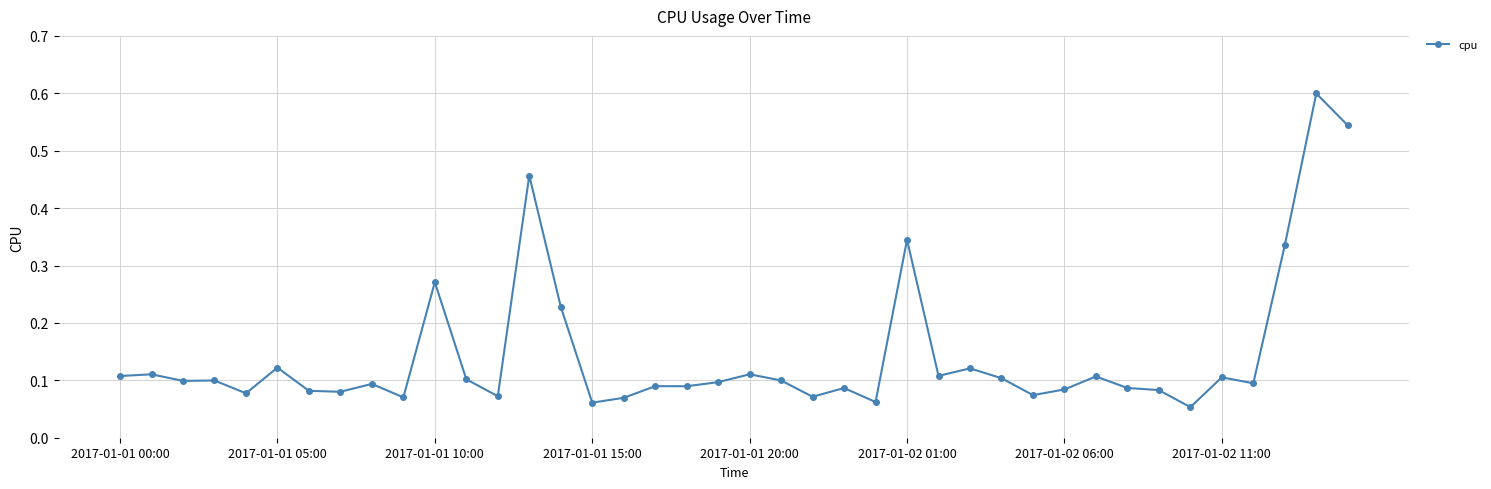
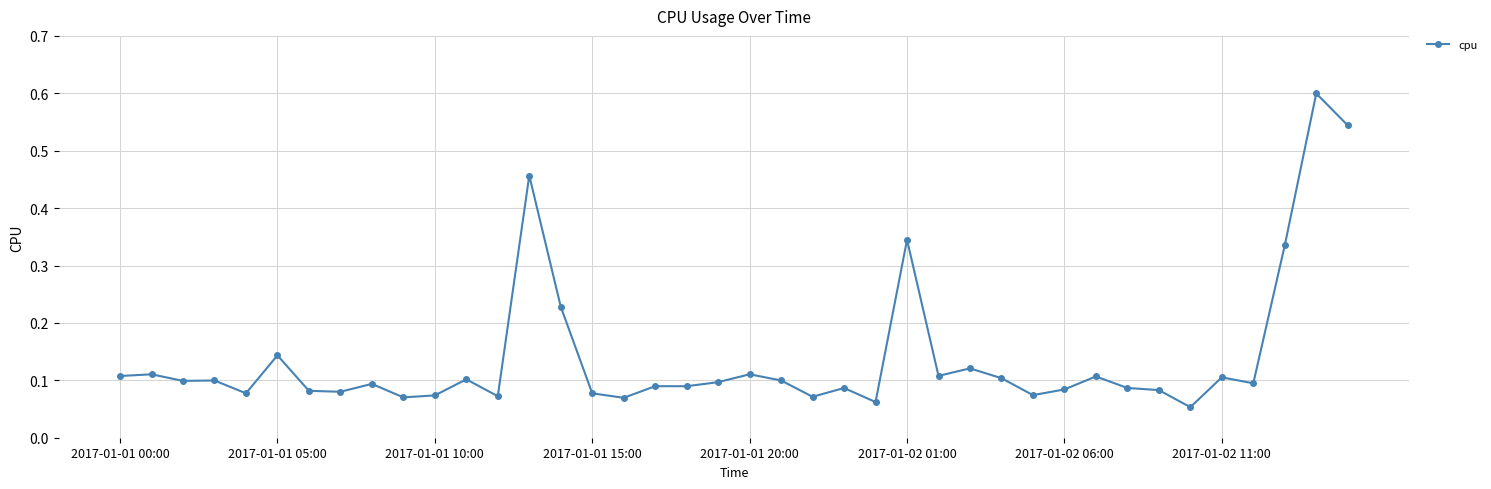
2017-01-01 05:00: 0.12 -> 0.14
2017-01-01 10:00: 0.27 -> 0.07
2017-01-01 15:00: 0.06 -> 0.08
